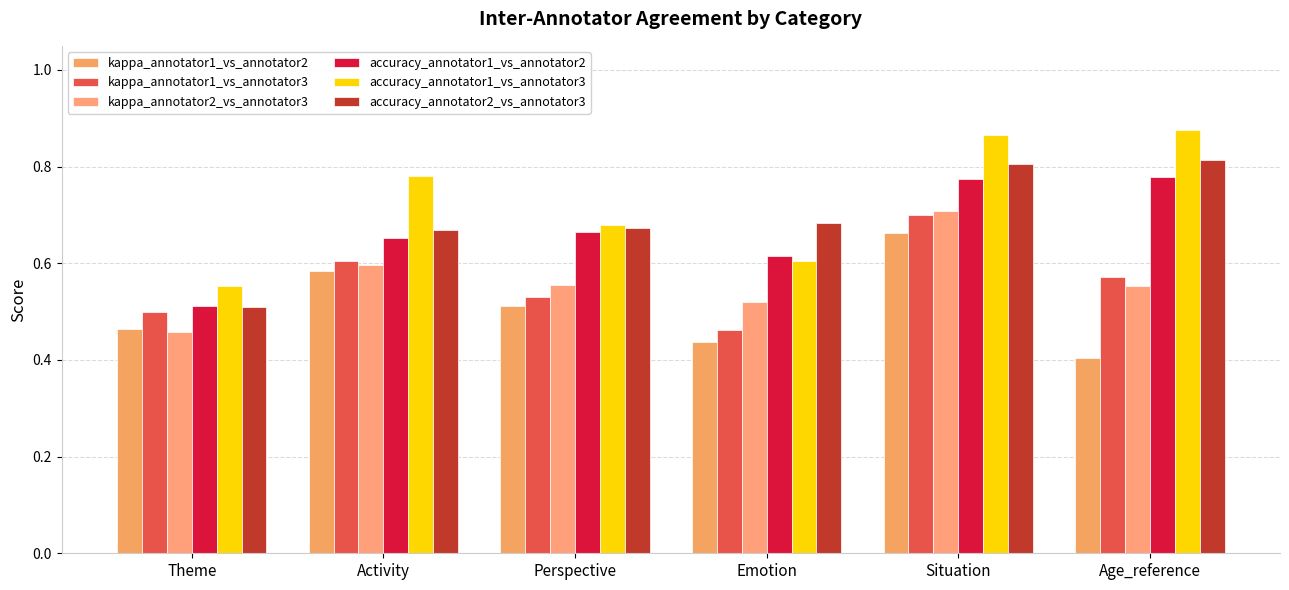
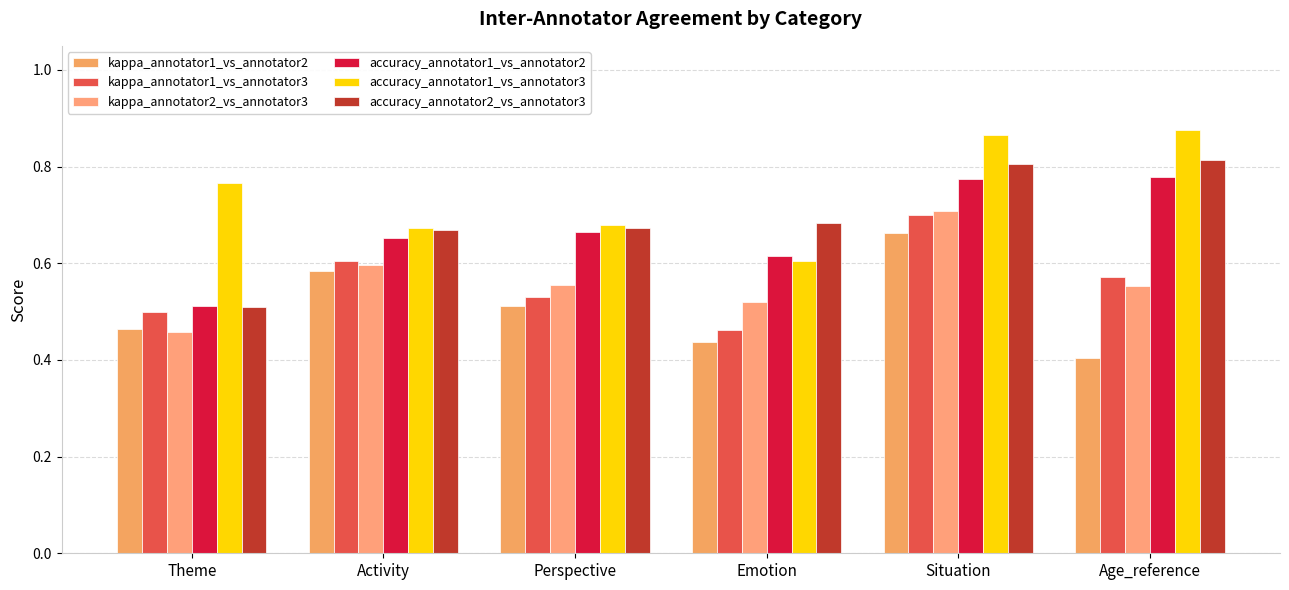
accuracy_annotator1_vs_annotator3, Theme: 0.55 -> 0.77
accuracy_annotator1_vs_annotator3, Activity: 0.78 -> 0.67
